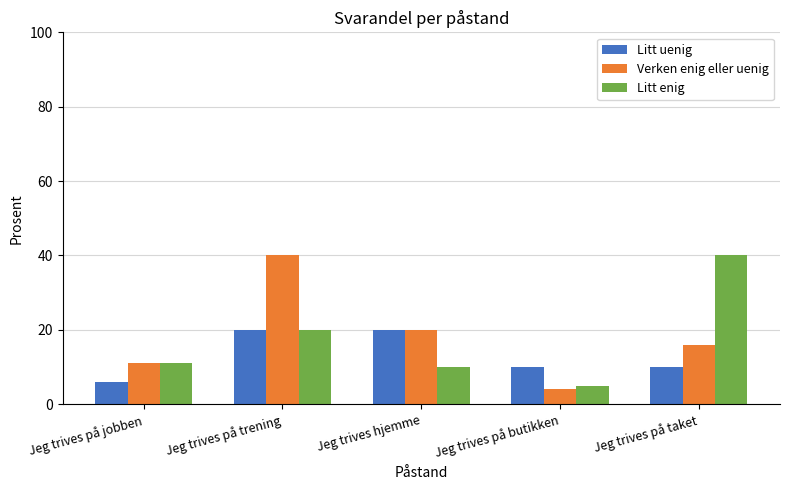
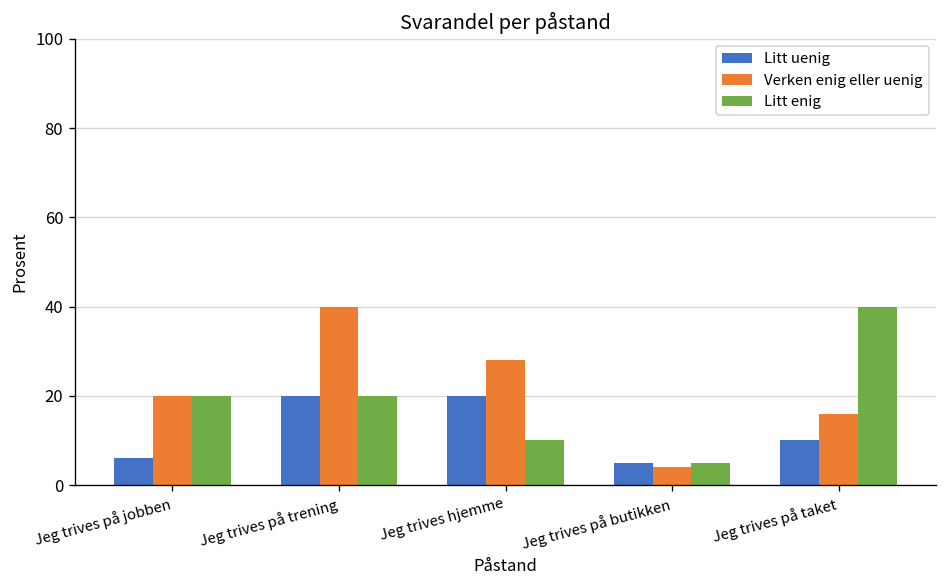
Verken enig eller uenig, Jeg trives på jobben: 11 -> 20
Litt enig, Jeg trives på jobben: 11 -> 20
Verken enig eller uenig, Jeg trives hjemme: 20 -> 28
Litt uenig, Jeg trives på butikken: 10 -> 5
